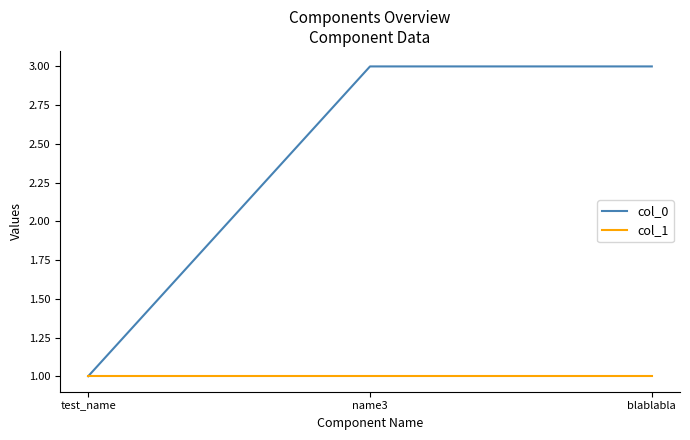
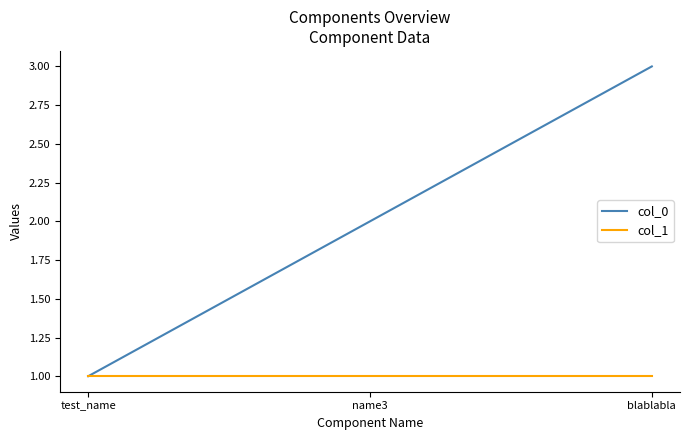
col_0, name3: 3 -> 2
